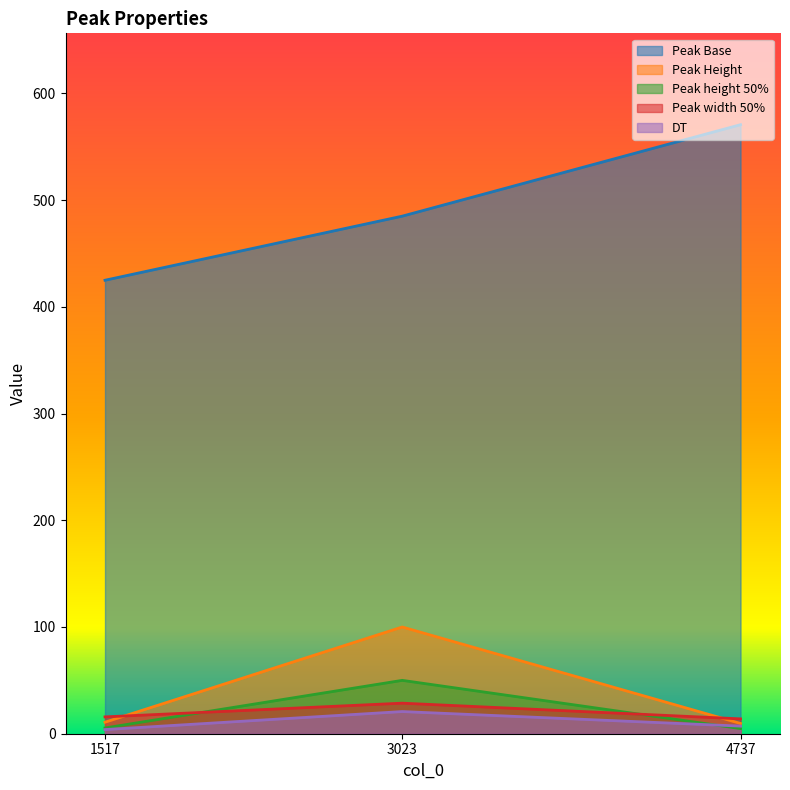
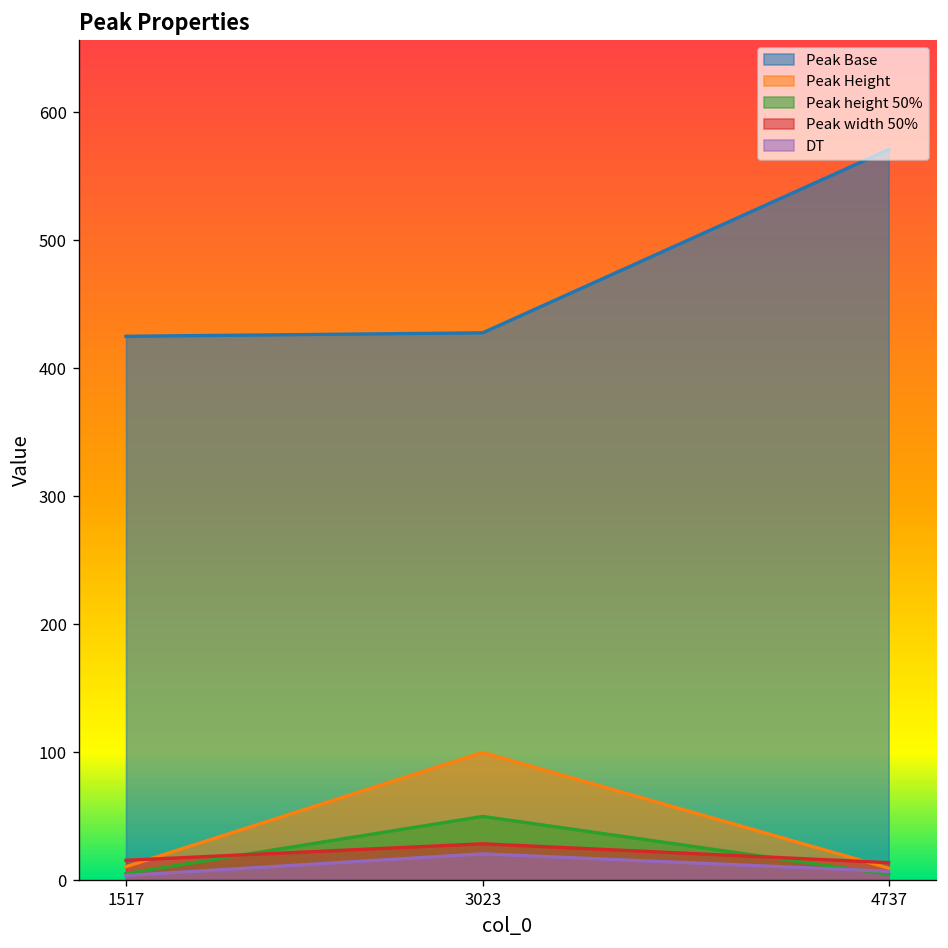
Peak Base, 3023: 485 -> 428
